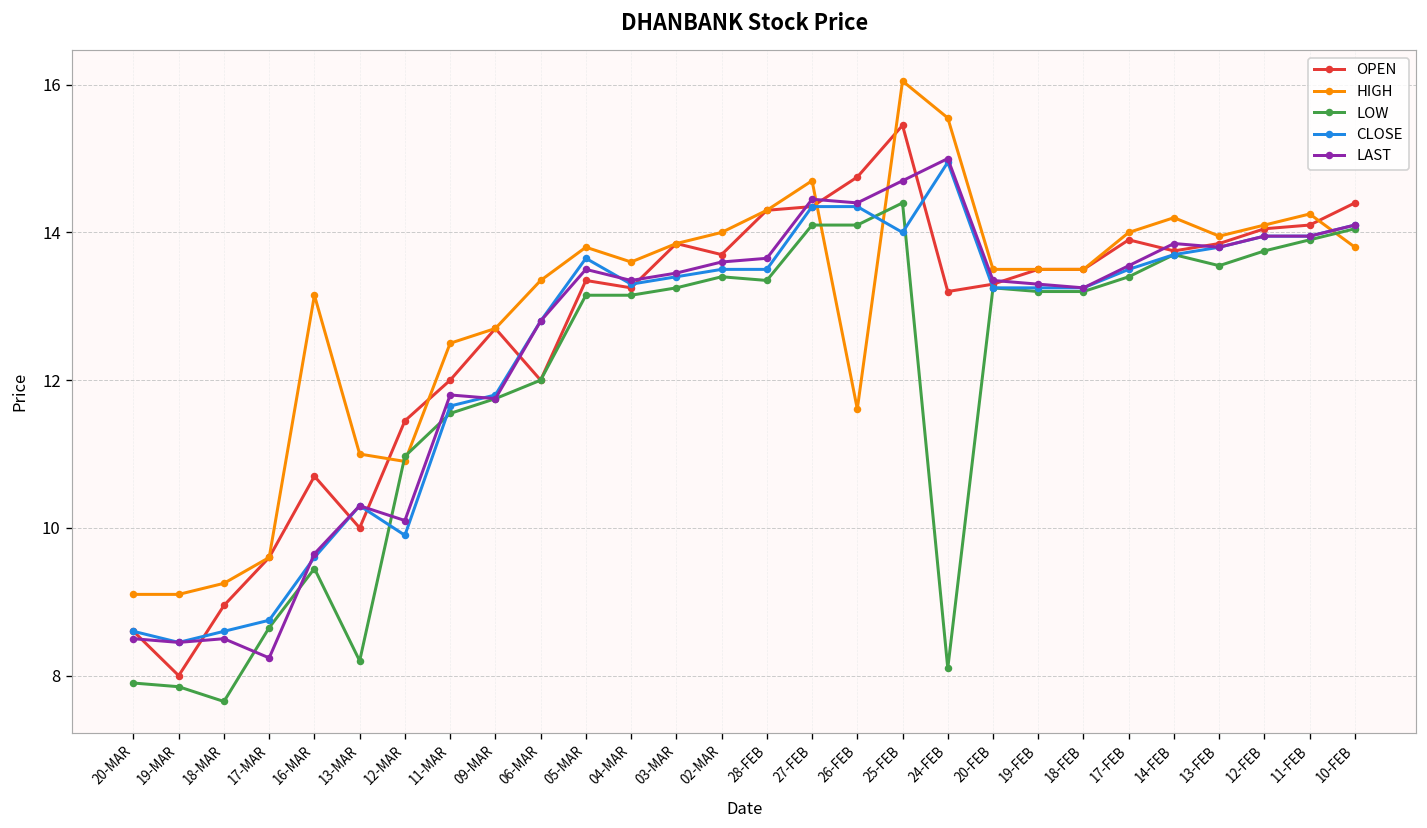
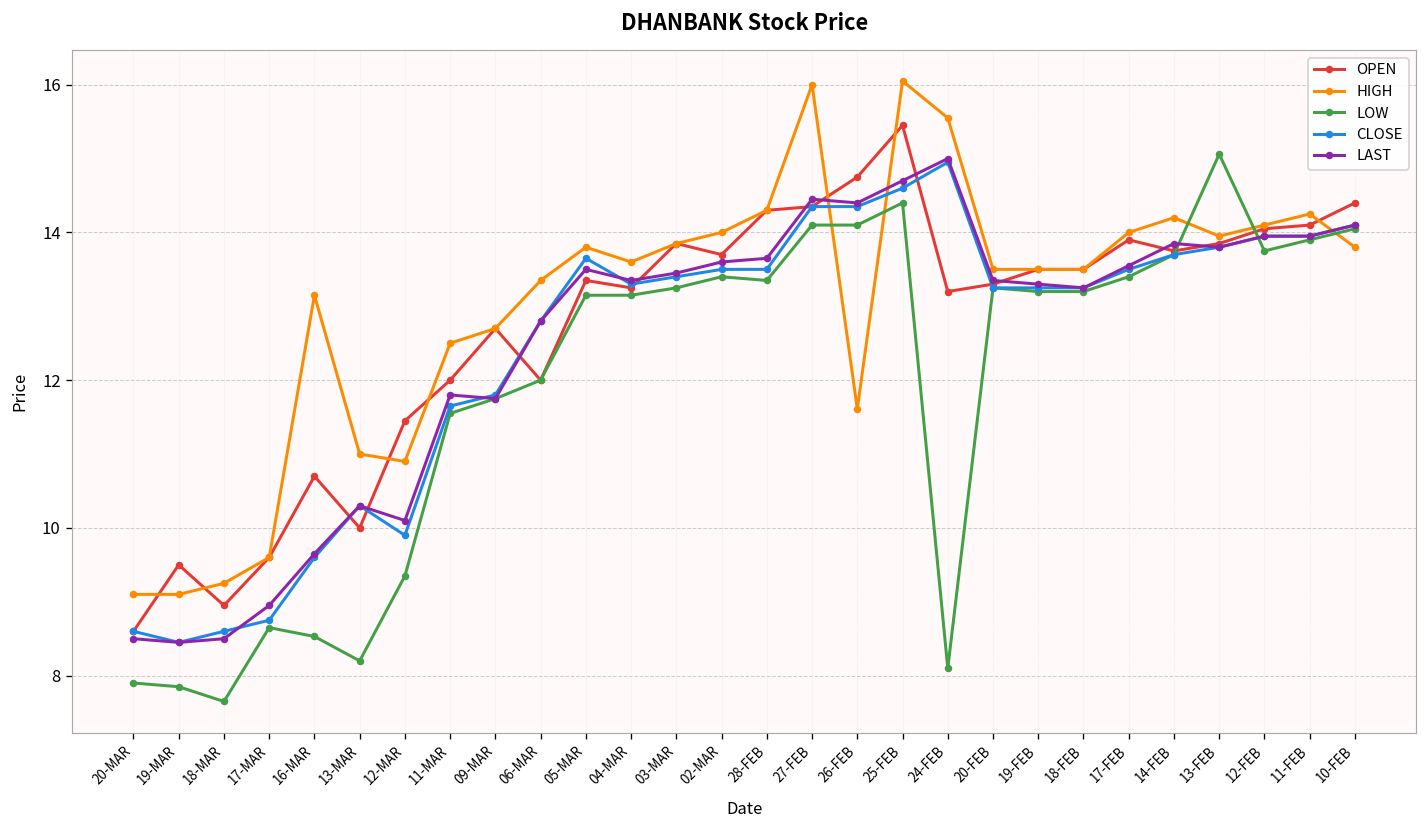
OPEN, 19-MAR: 8.0 -> 9.5
LAST, 17-MAR: 8.2 -> 9.0
LOW, 16-MAR: 9.5 -> 8.5
LOW, 12-MAR: 11.0 -> 9.4
HIGH, 27-FEB: 14.7 -> 16.0
CLOSE, 25-FEB: 14.0 -> 14.6
LOW, 13-FEB: 13.6 -> 15.1
